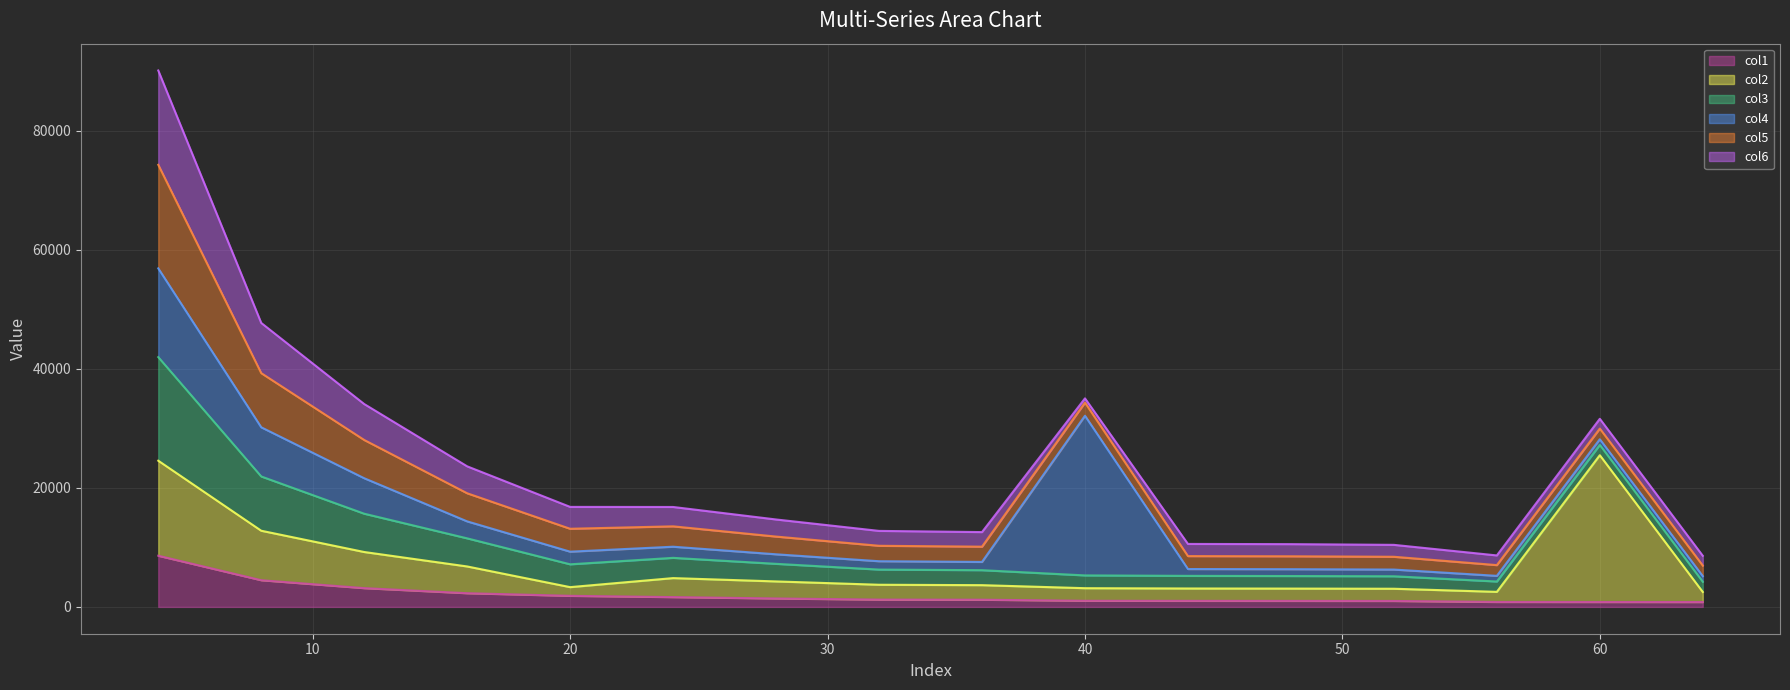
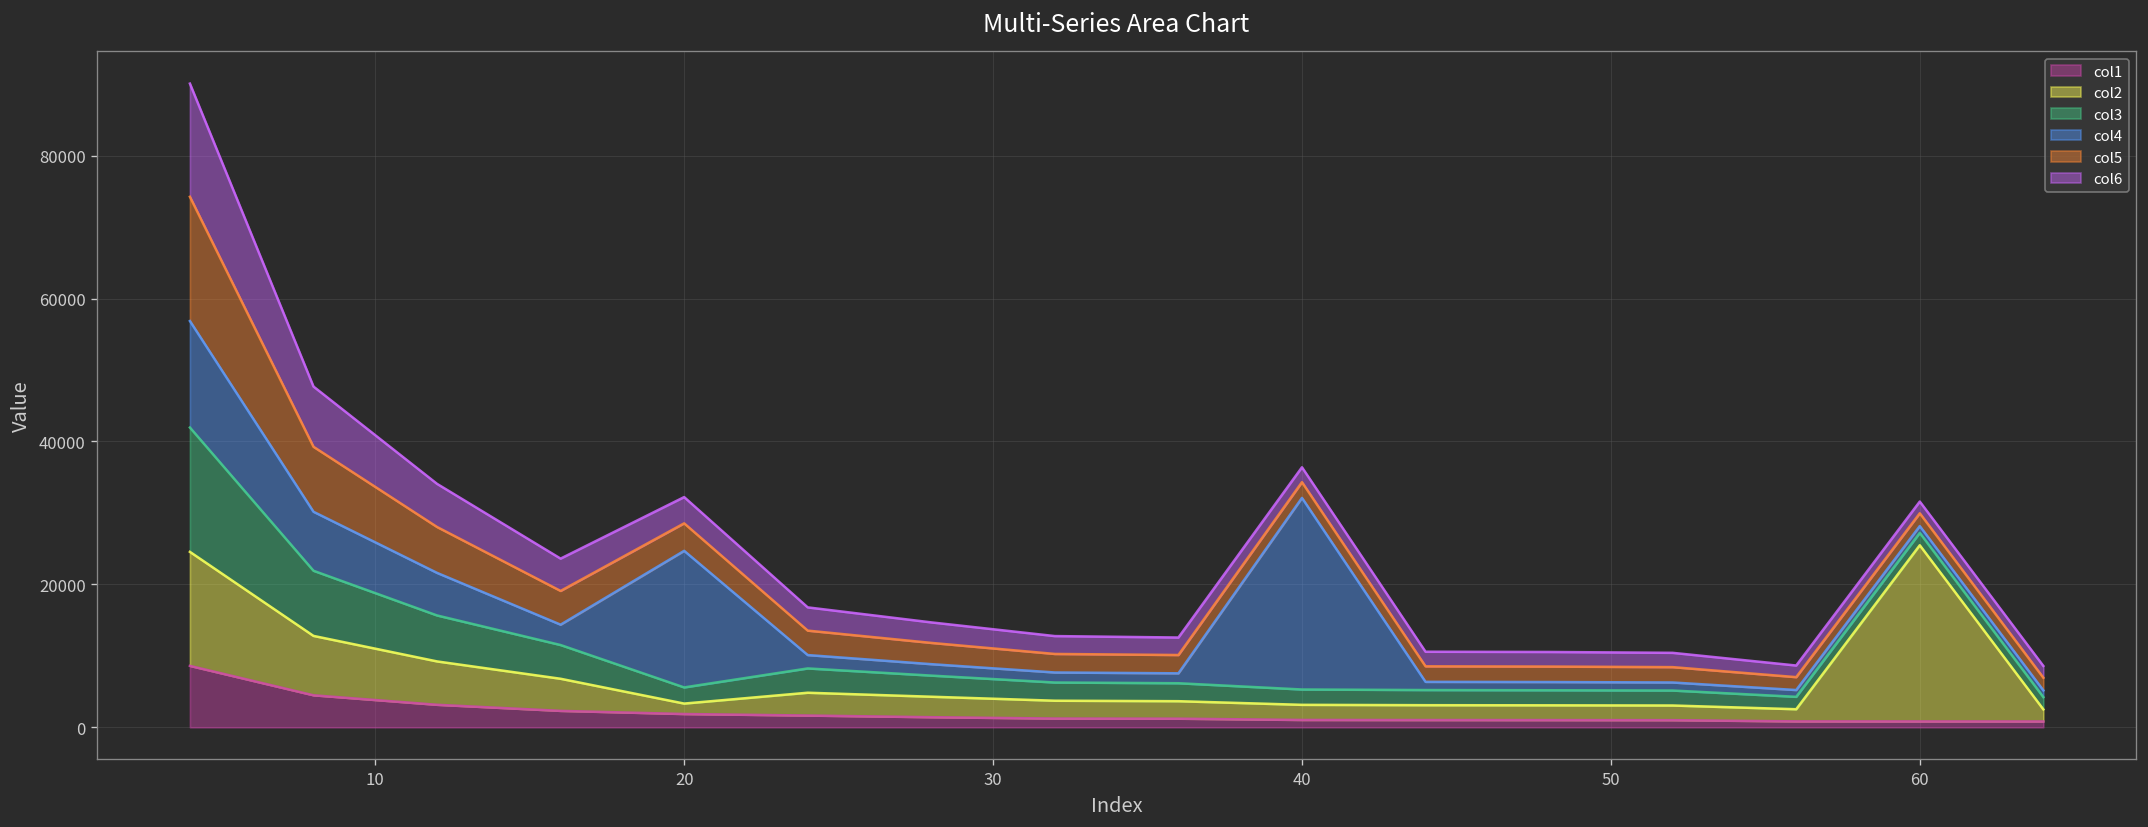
col3, 20: 4000 -> 2000
col4, 20: 2000 -> 19000
col6, 40: 1000 -> 2000
